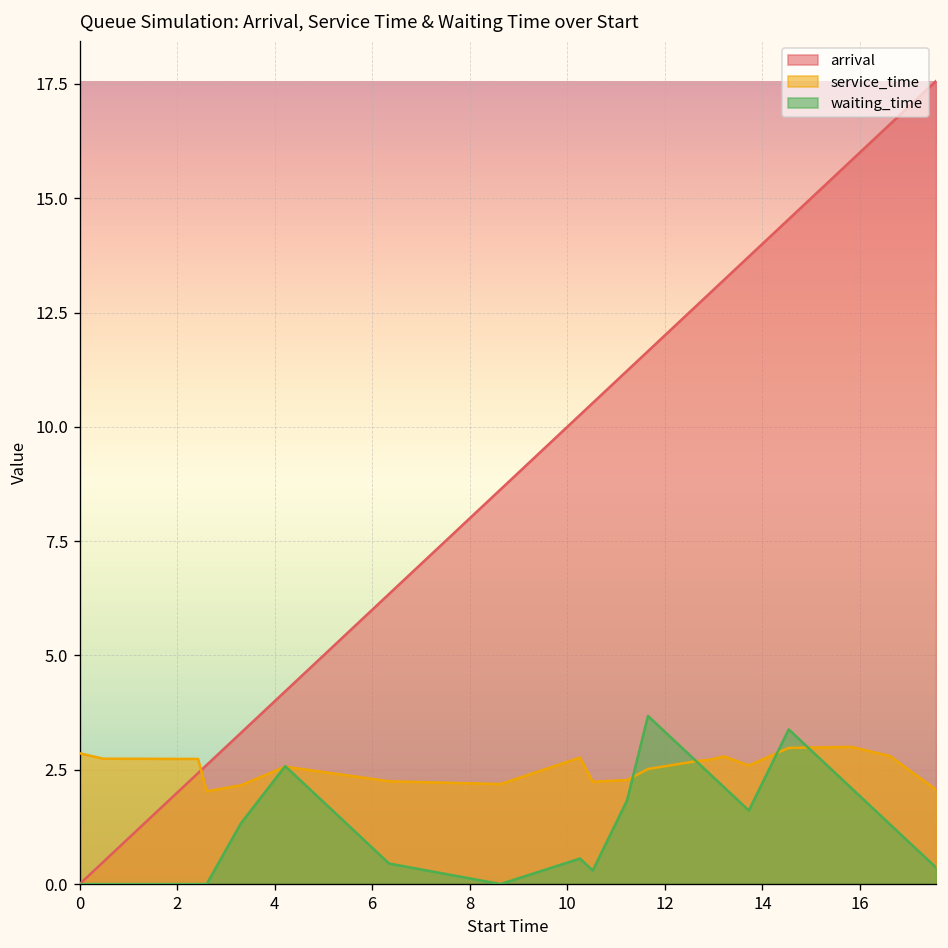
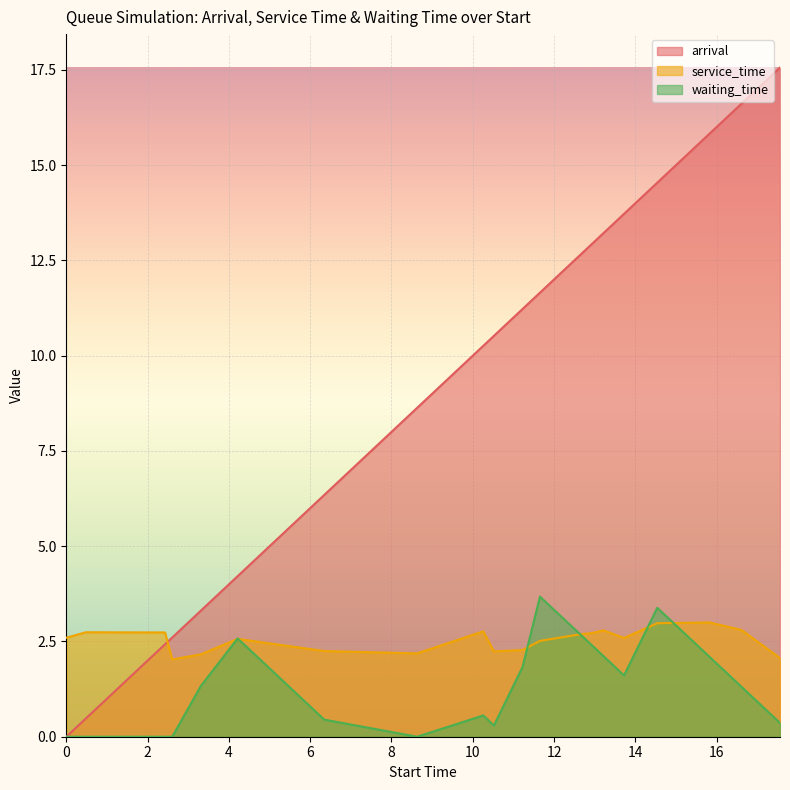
service_time, 0: 2.9 -> 2.6
